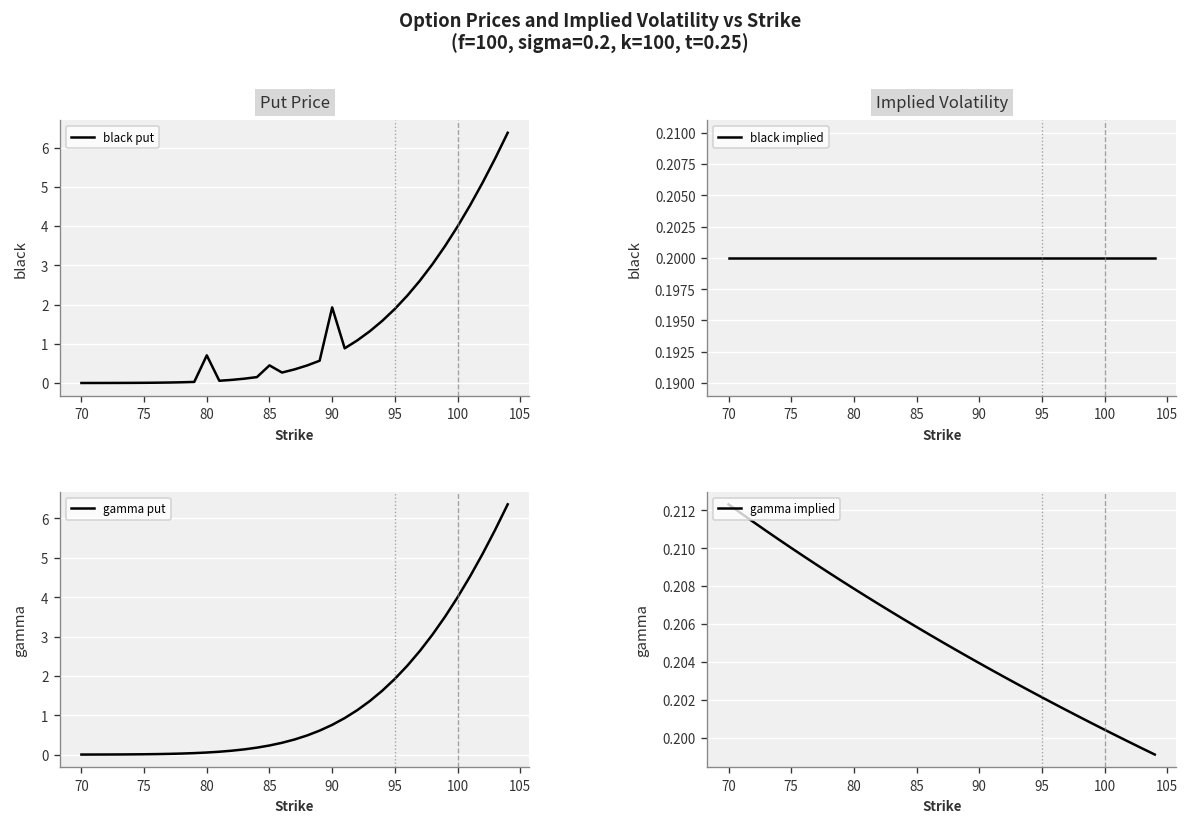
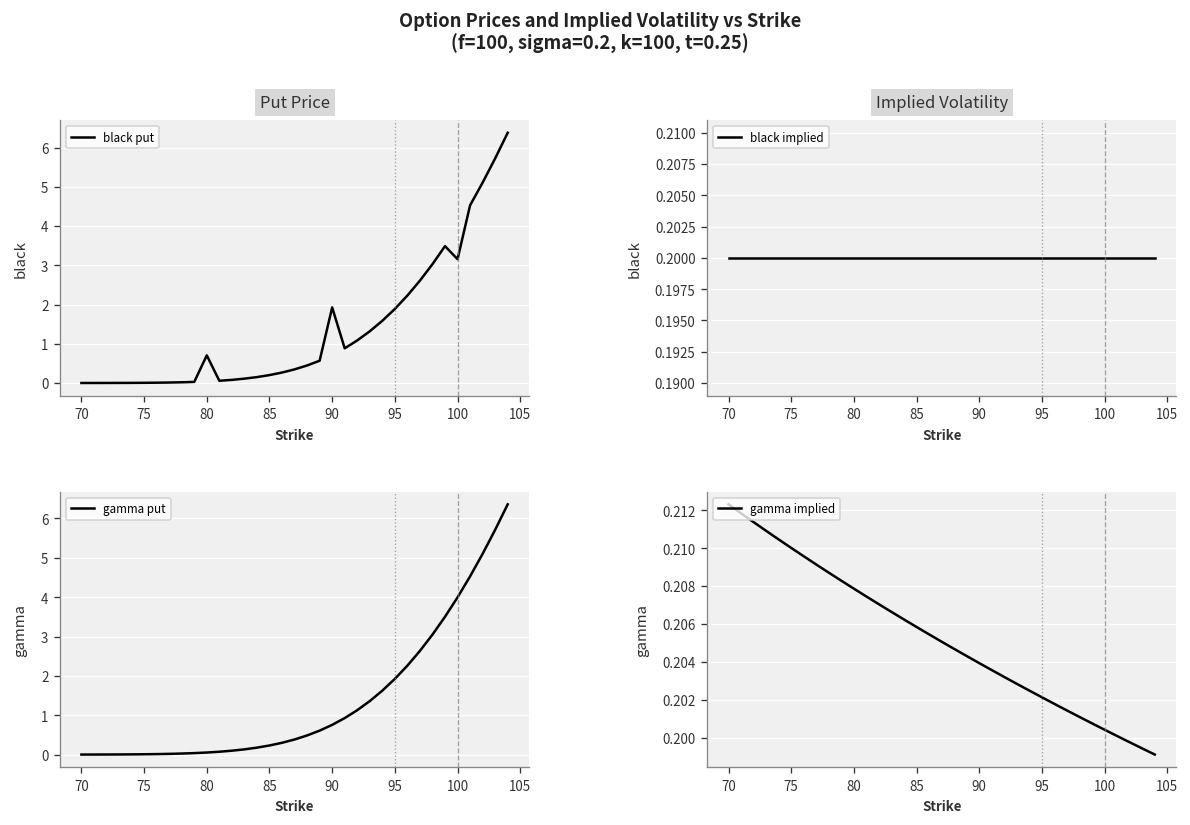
Put Price, 85: 0.4 -> 0.2
Put Price, 100: 4.0 -> 3.2
